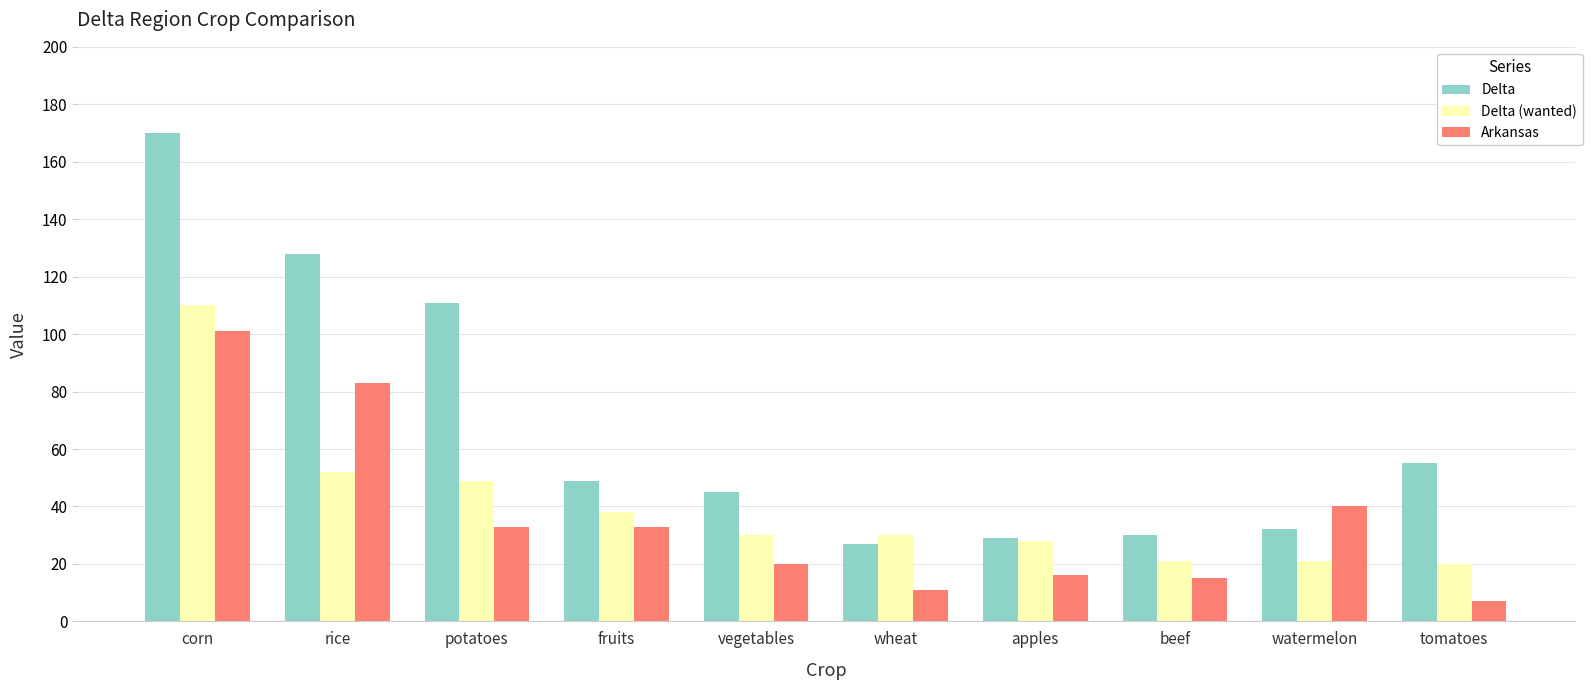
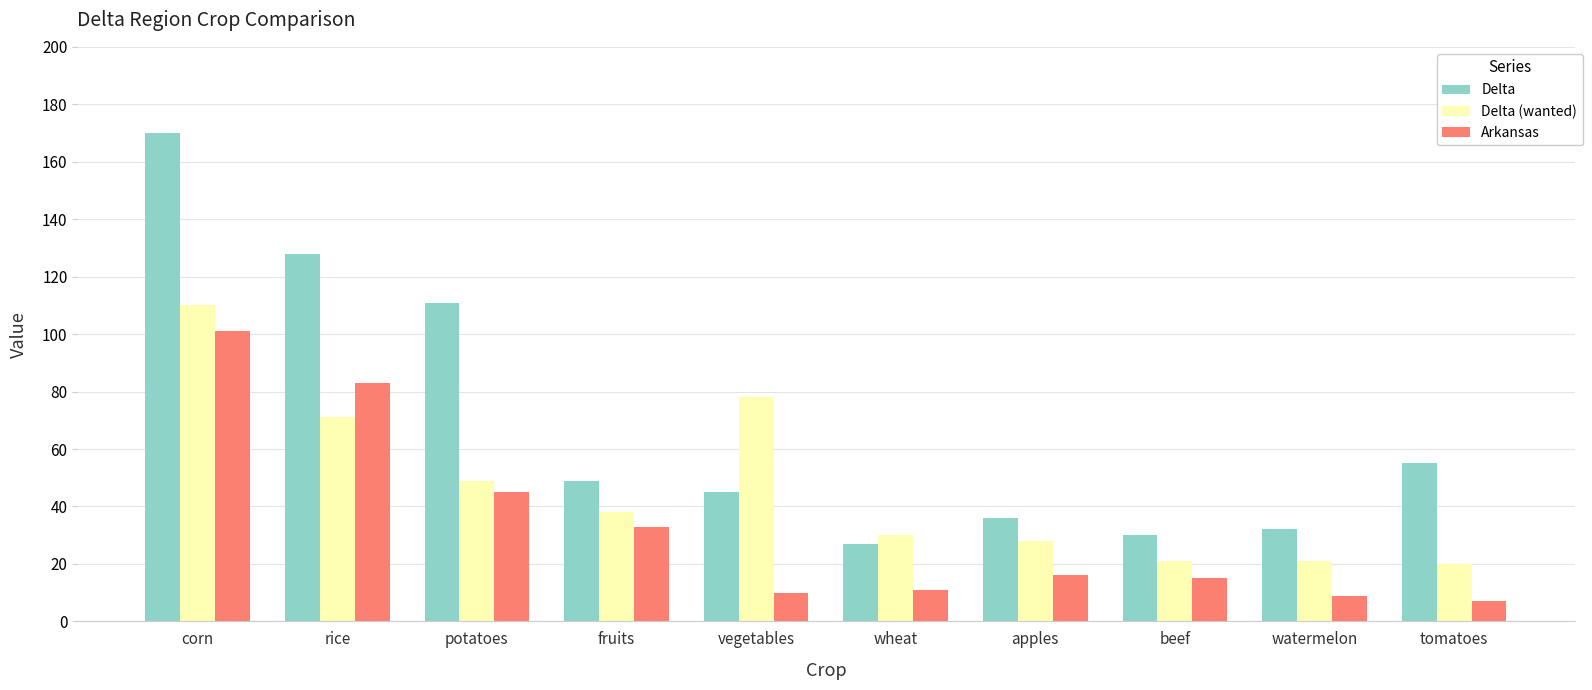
Delta (wanted), rice: 52 -> 71
Arkansas, potatoes: 33 -> 45
Delta (wanted), vegetables: 30 -> 78
Arkansas, vegetables: 20 -> 10
Delta, apples: 29 -> 36
Arkansas, watermelon: 40 -> 9
